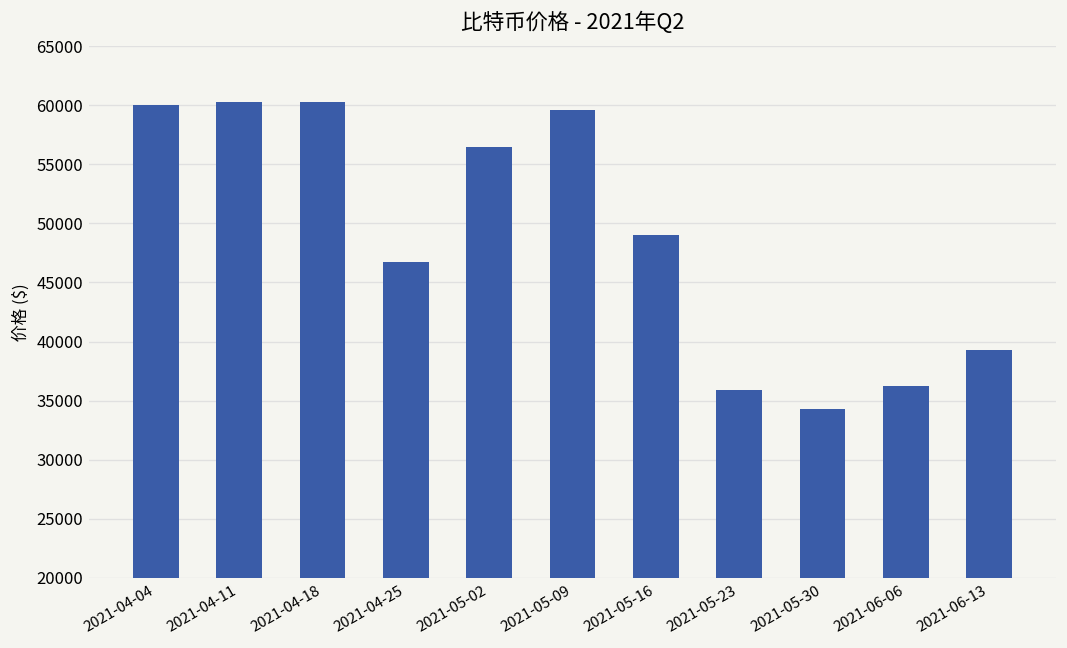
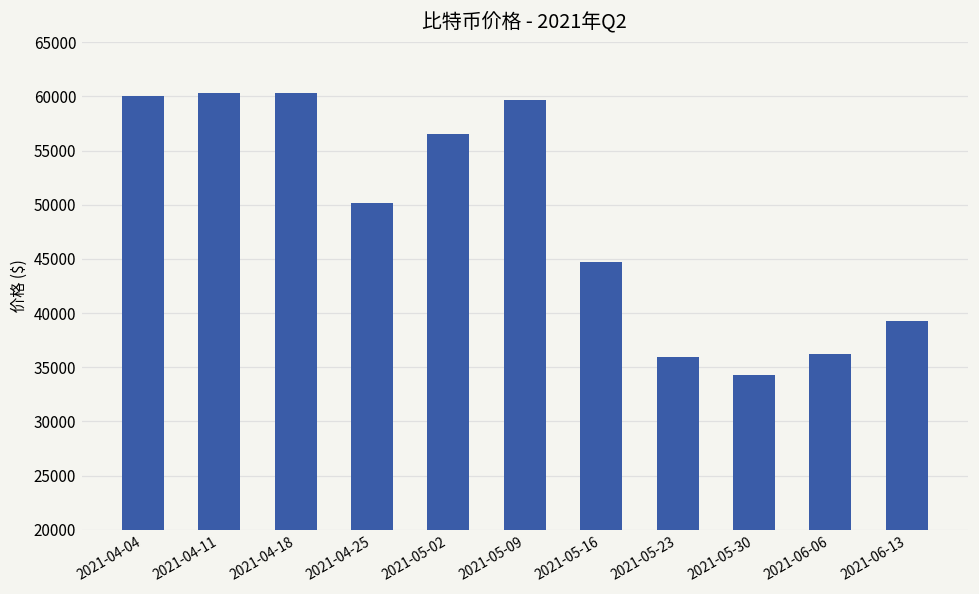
2021-04-25: 47000 -> 50000
2021-05-16: 49000 -> 45000
